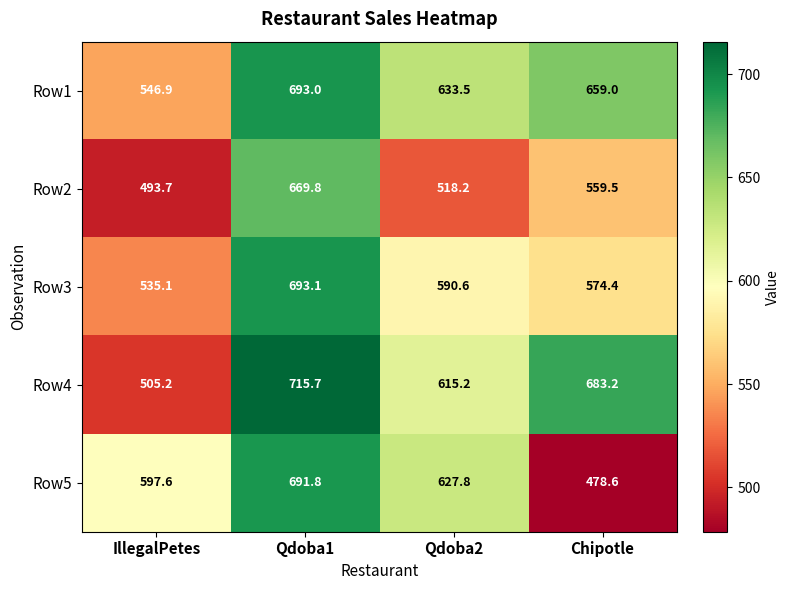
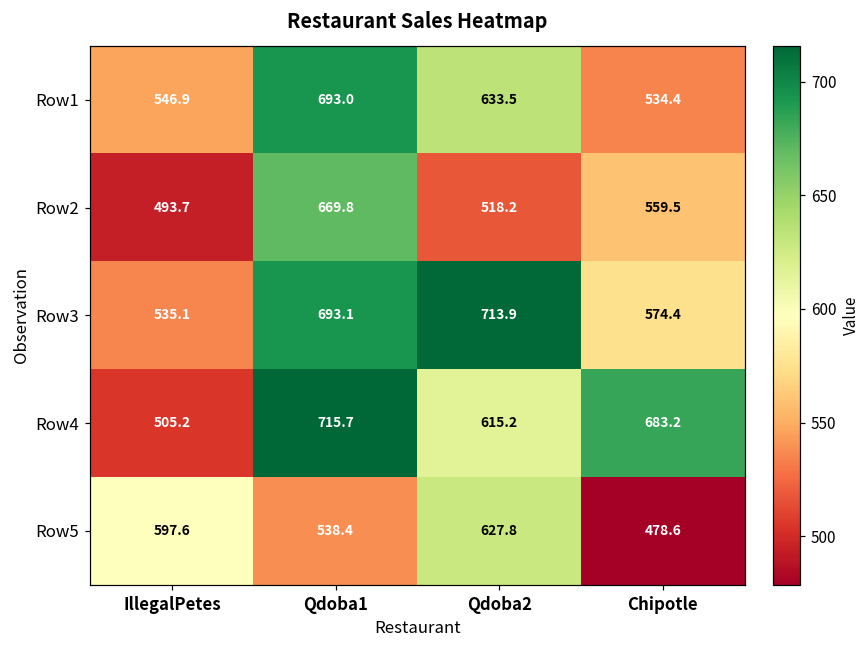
Row1, Chipotle: 659.0 -> 534.4
Row3, Qdoba2: 590.6 -> 713.9
Row5, Qdoba1: 691.8 -> 538.4
